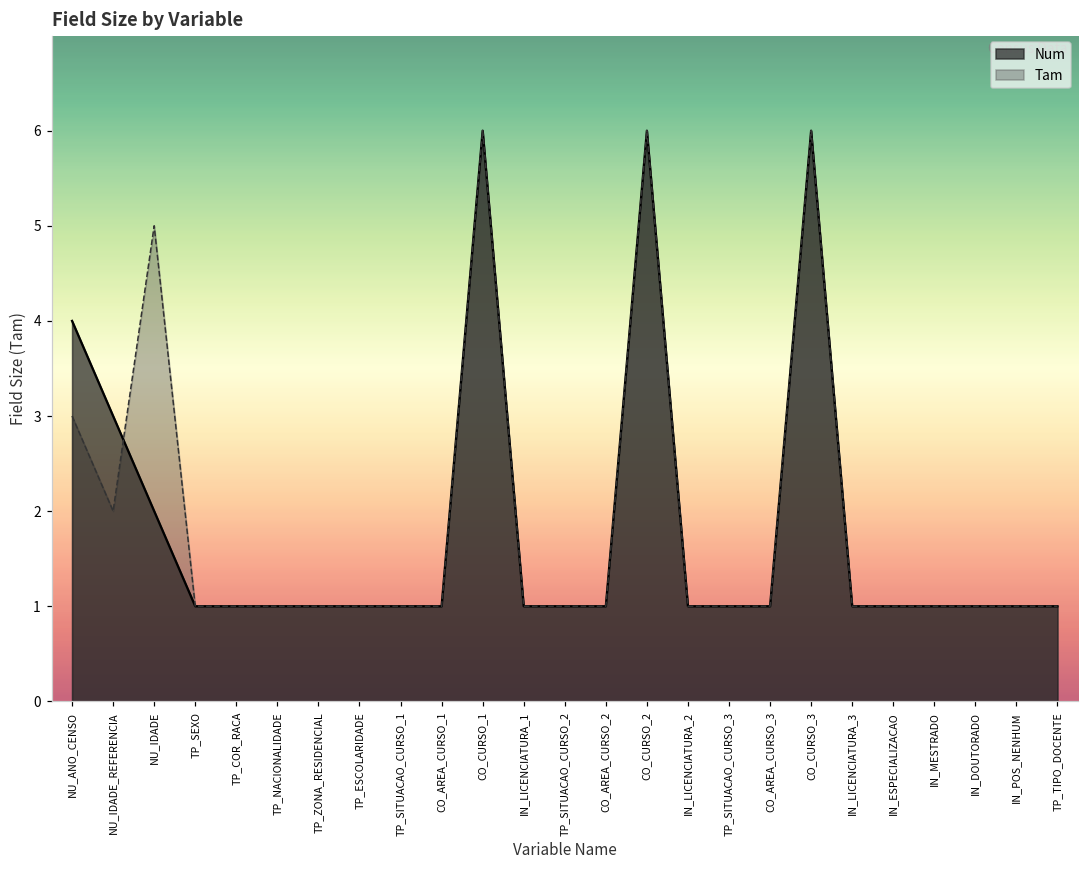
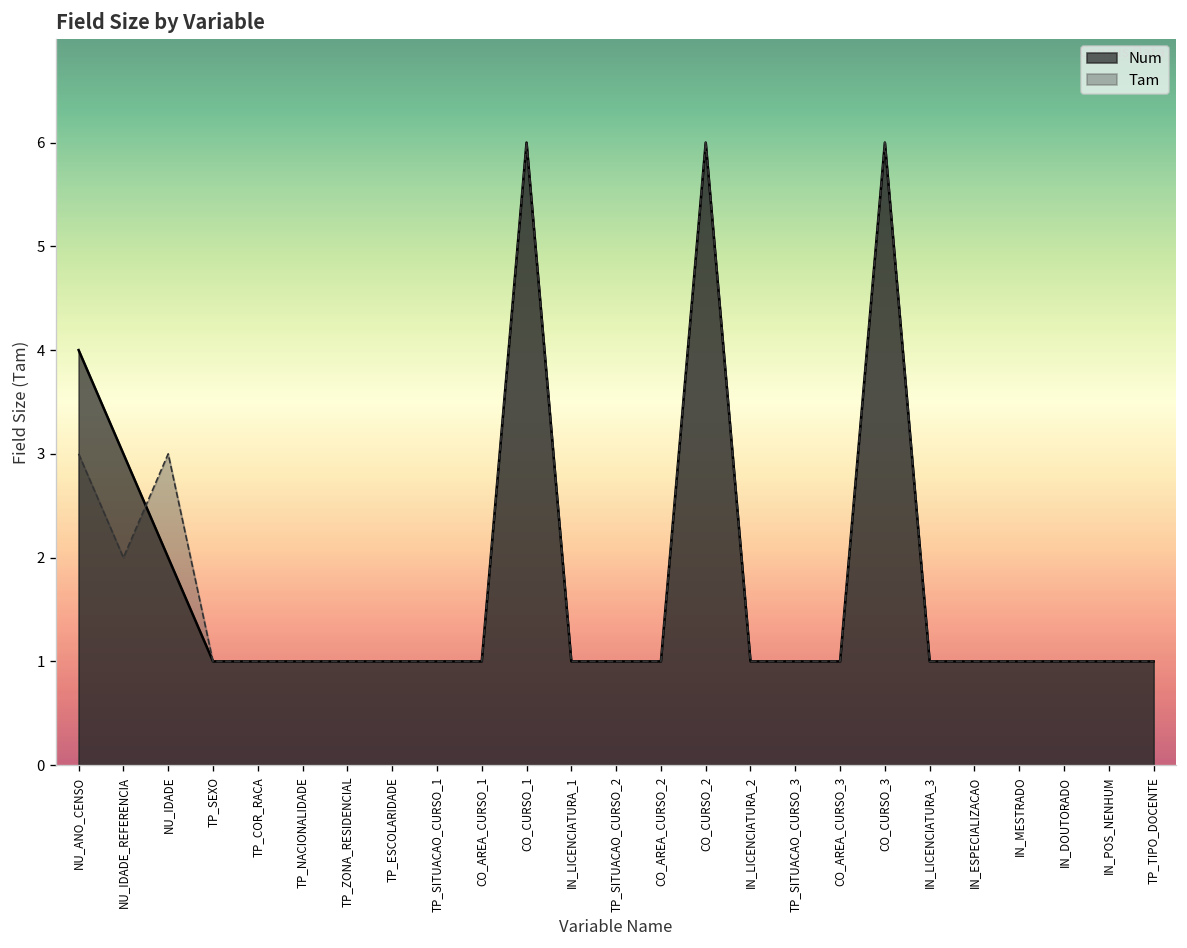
Tam, NU_IDADE: 5 -> 3
